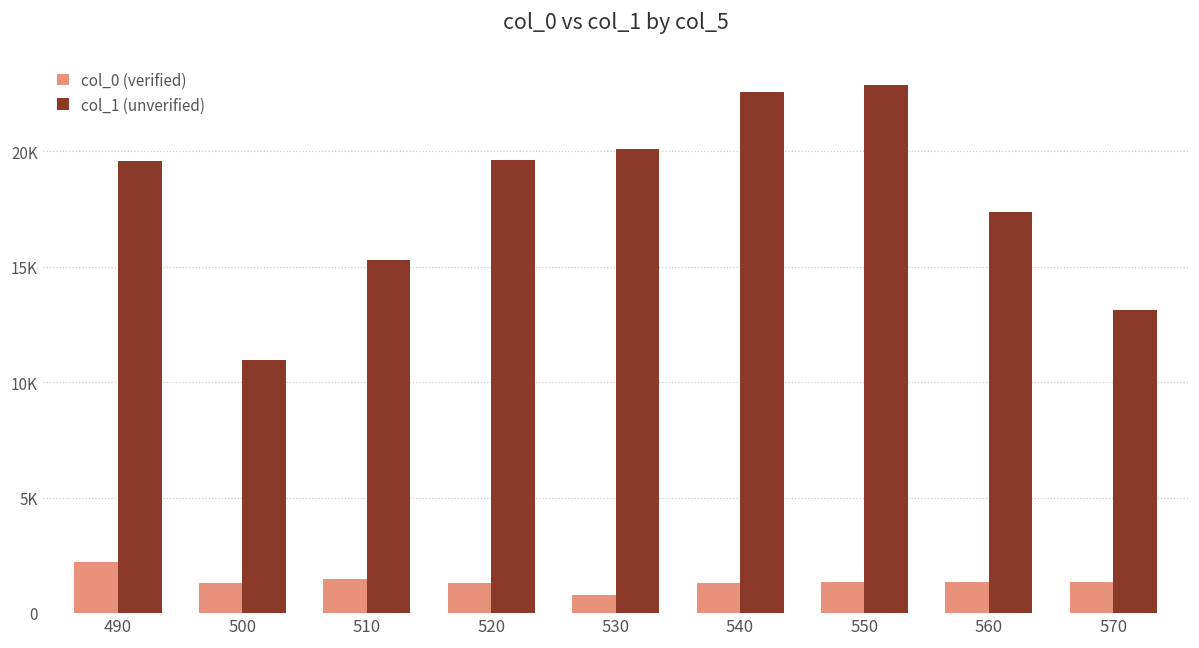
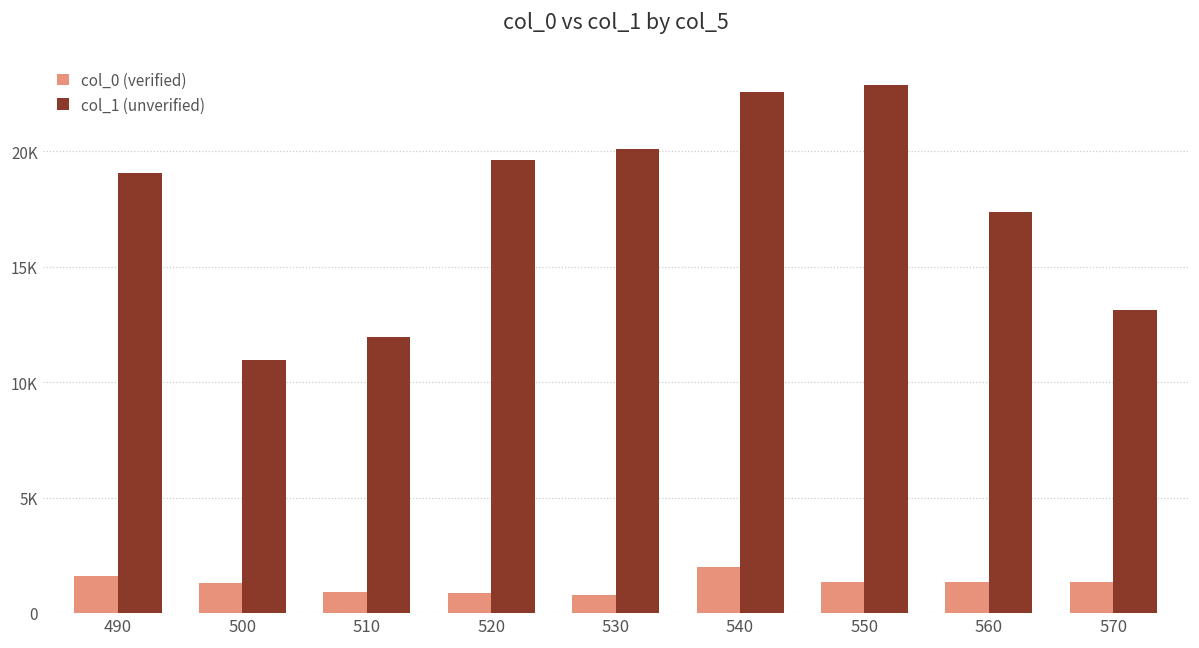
col_0 (verified), 490: 2200 -> 1600
col_1 (unverified), 490: 19600 -> 19100
col_0 (verified), 510: 1500 -> 900
col_1 (unverified), 510: 15300 -> 11900
col_0 (verified), 520: 1300 -> 900
col_0 (verified), 540: 1300 -> 2000
